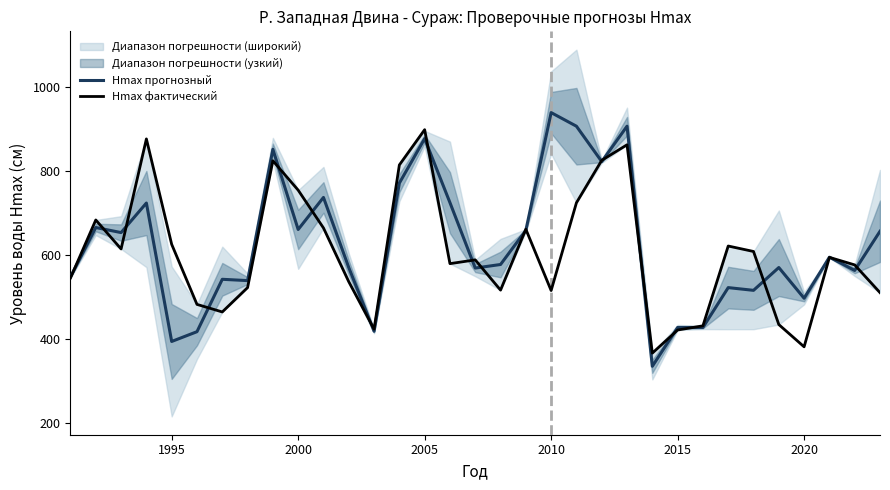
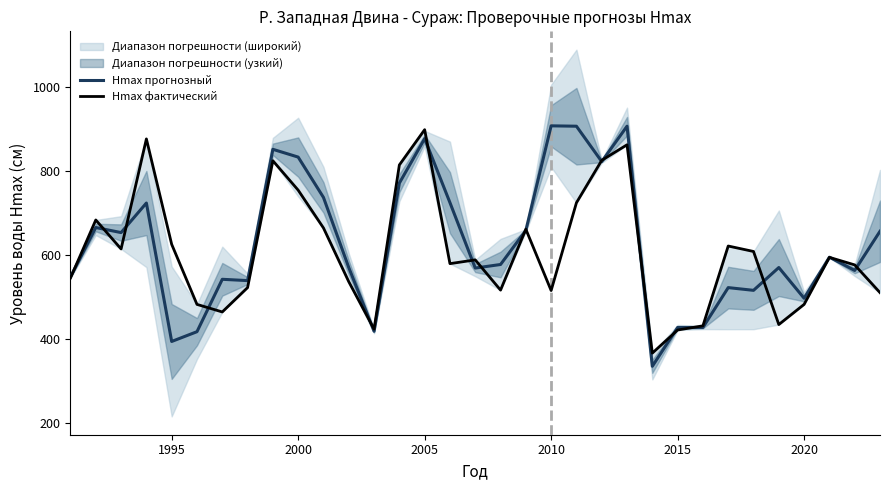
Hmax прогнозный, 2000: 660 -> 830
Hmax прогнозный, 2010: 940 -> 910
Hmax фактический, 2020: 380 -> 480
